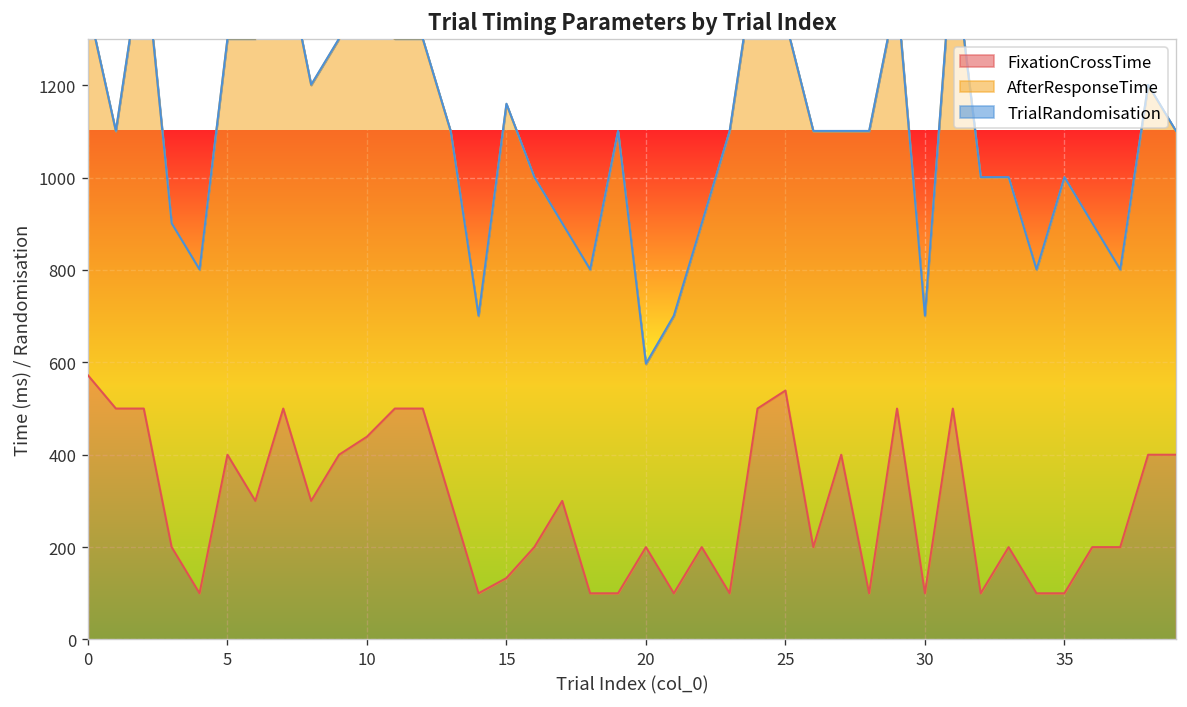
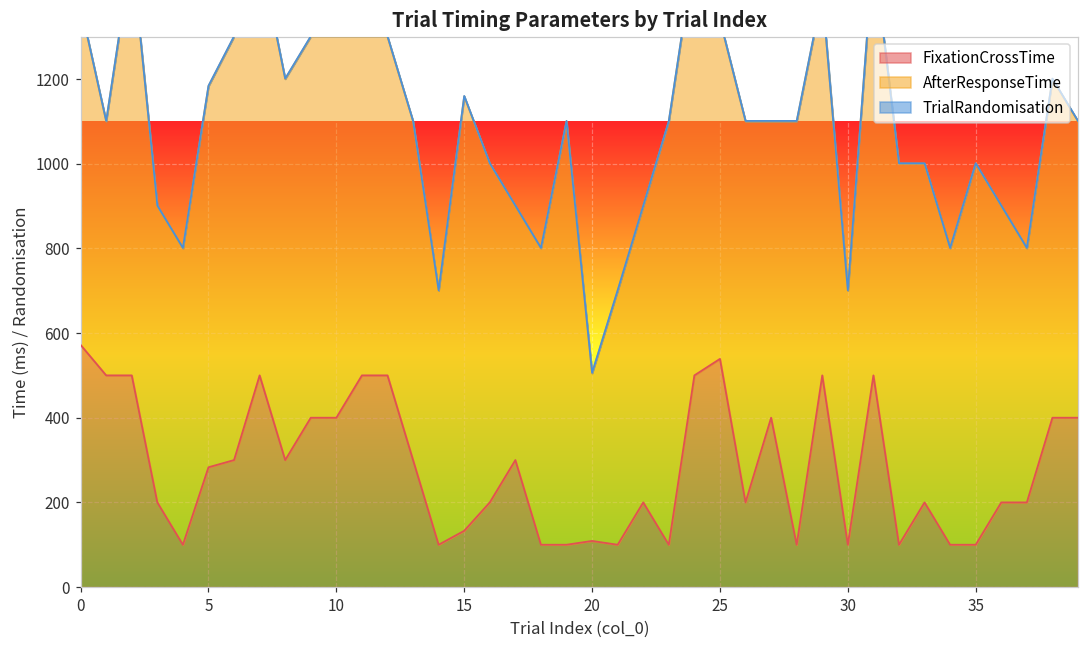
FixationCrossTime, 5: 400 -> 280
FixationCrossTime, 10: 440 -> 400
FixationCrossTime, 20: 200 -> 110
